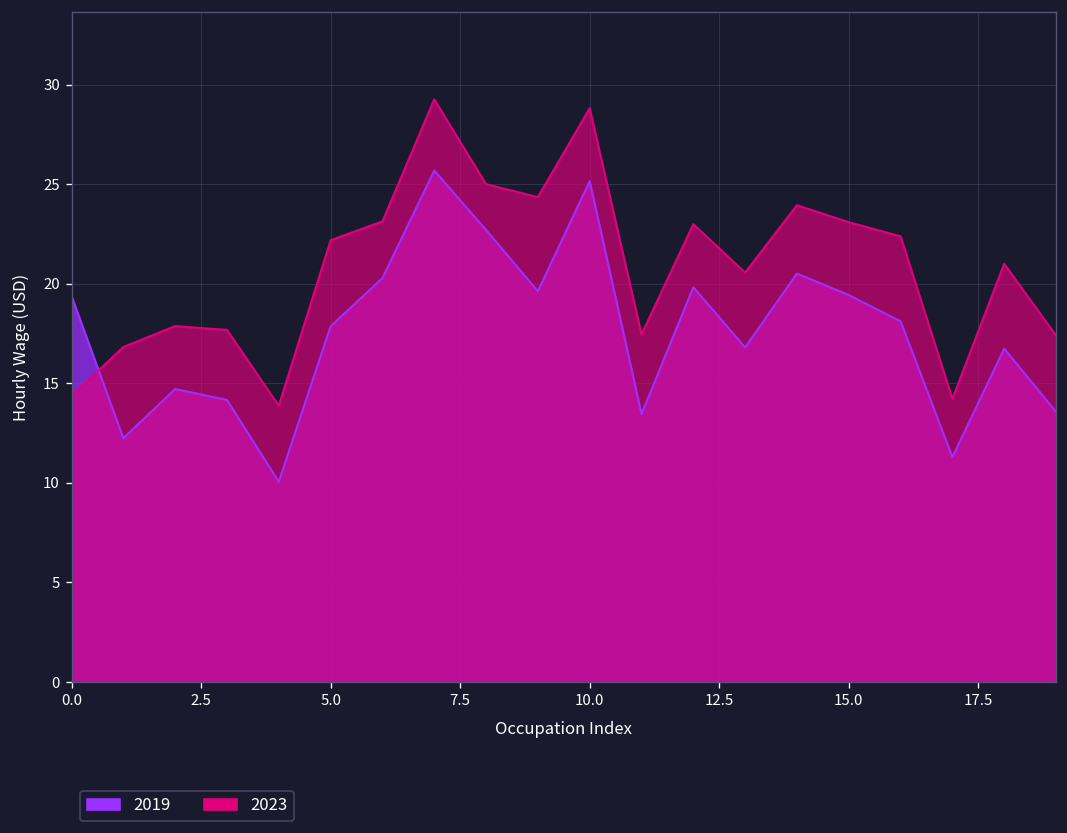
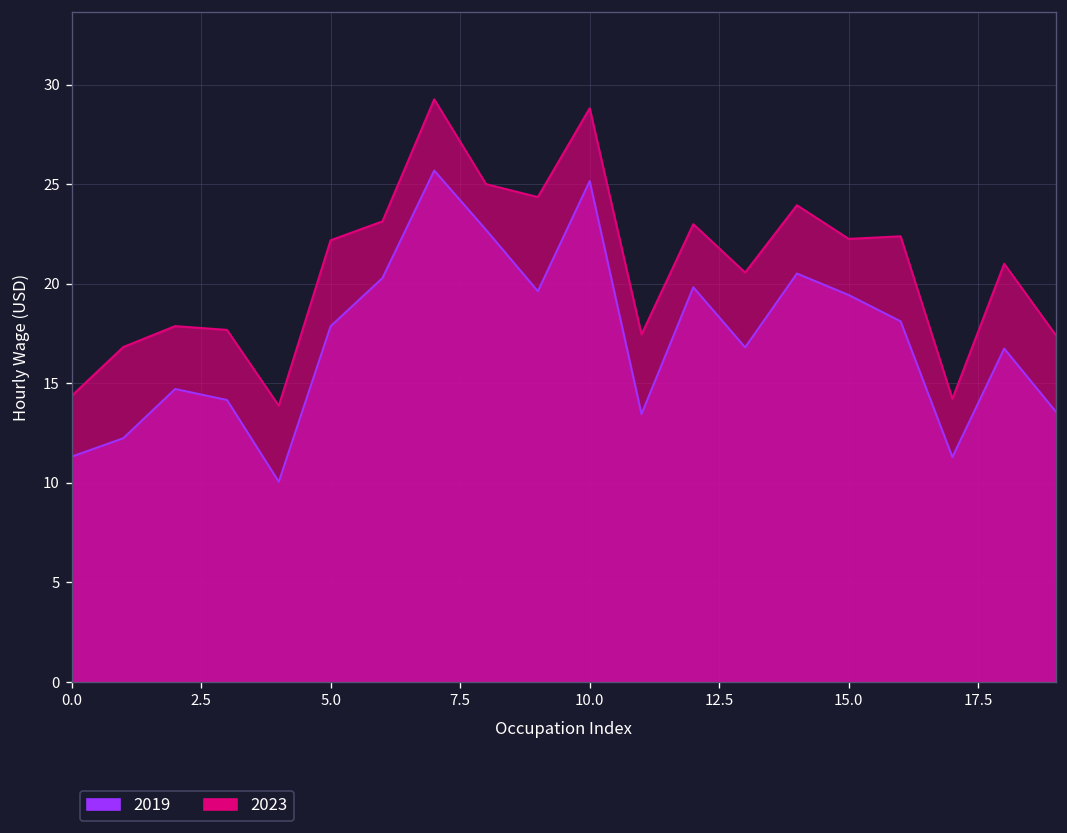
2019, 0.0: 19.4 -> 11.3
2023, 15.0: 23.1 -> 22.3
